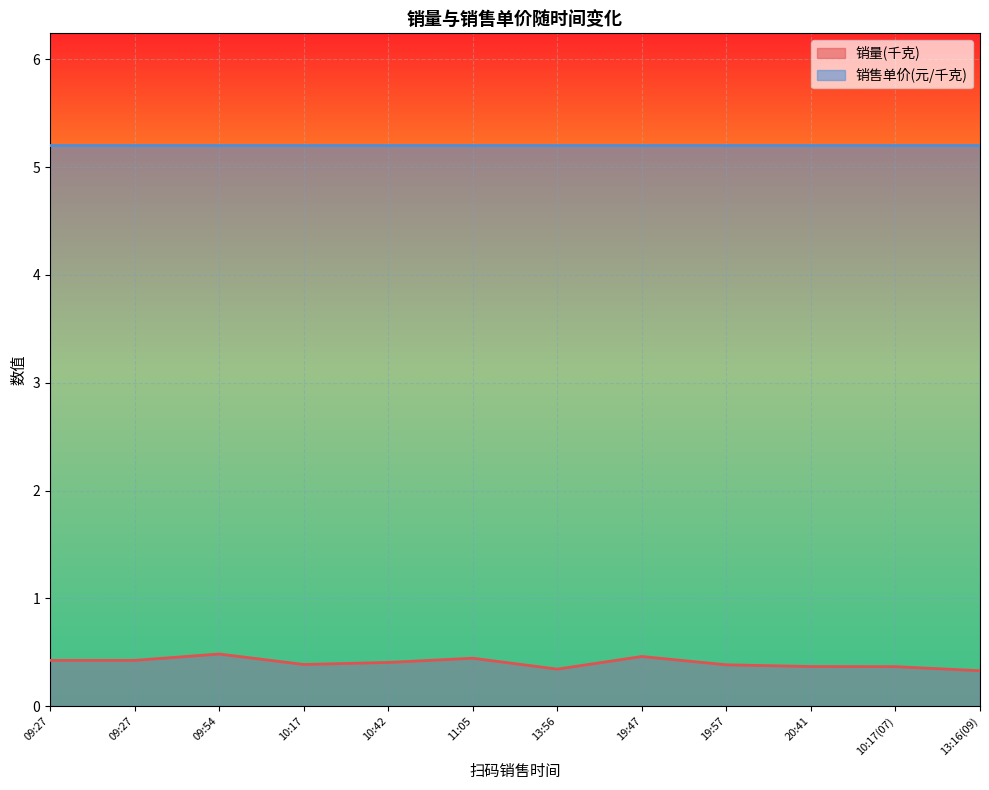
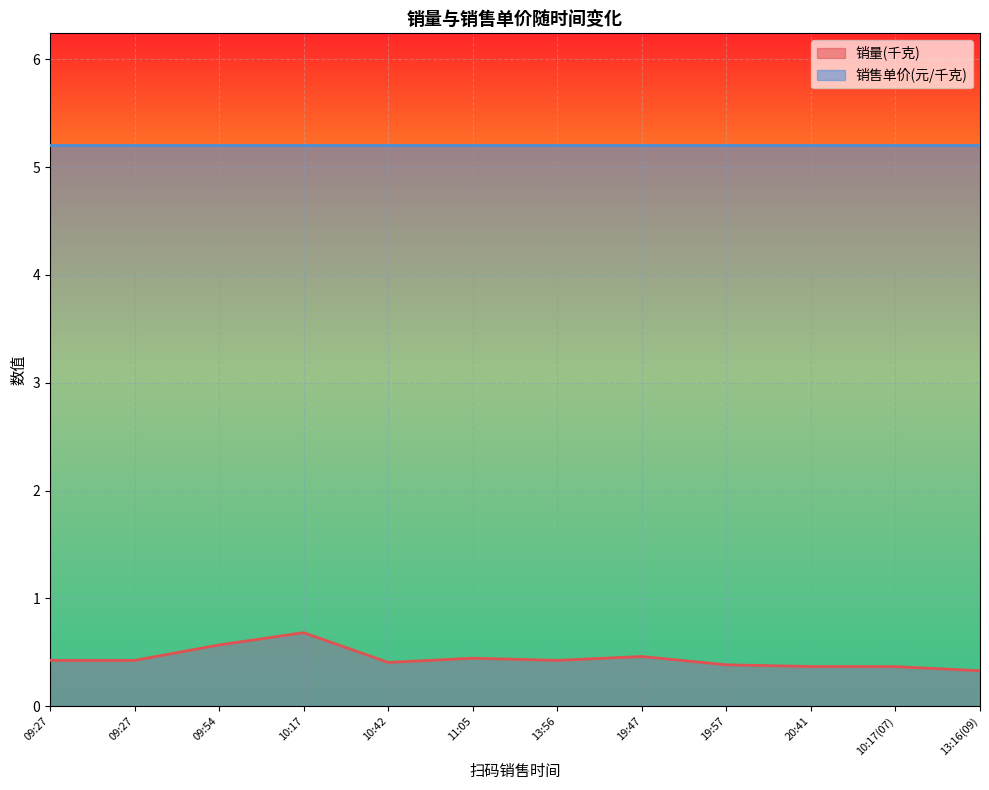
销量(千克), 09:54: 0.49 -> 0.57
销量(千克), 10:17: 0.39 -> 0.68
销量(千克), 13:56: 0.35 -> 0.43
